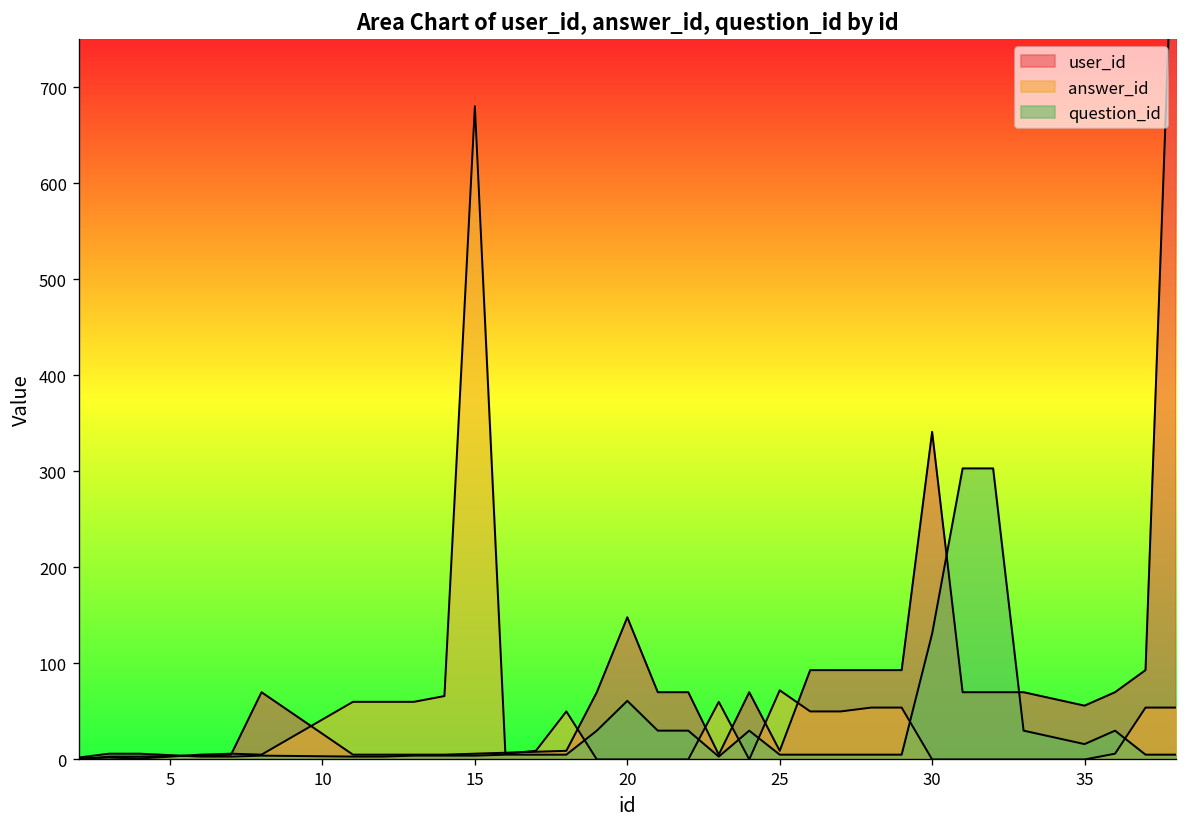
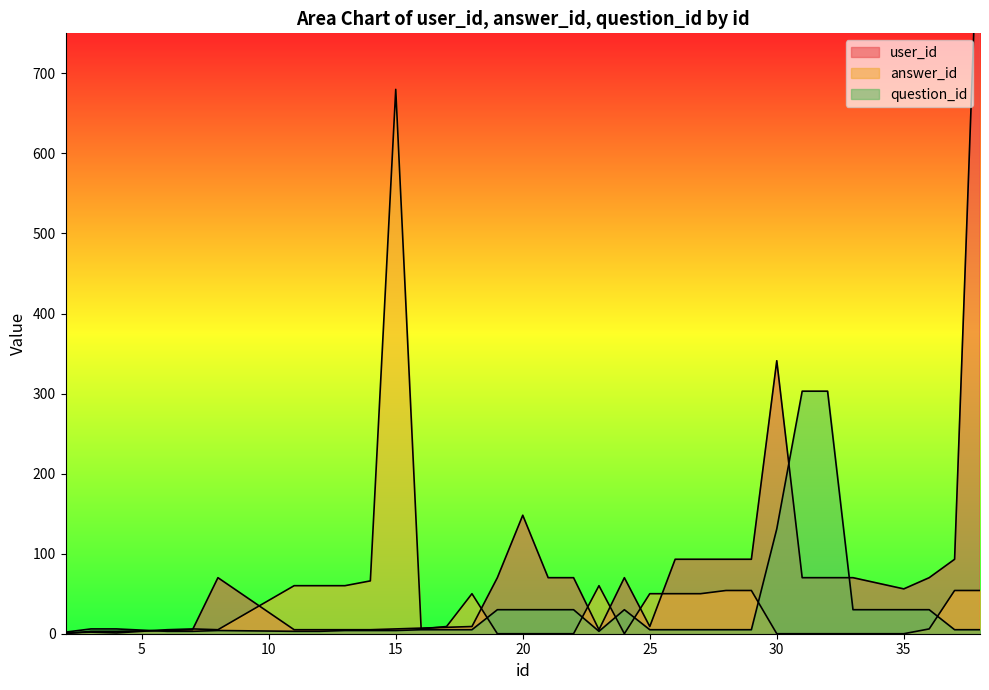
question_id, 20: 60 -> 30
answer_id, 25: 70 -> 50
question_id, 35: 20 -> 30
